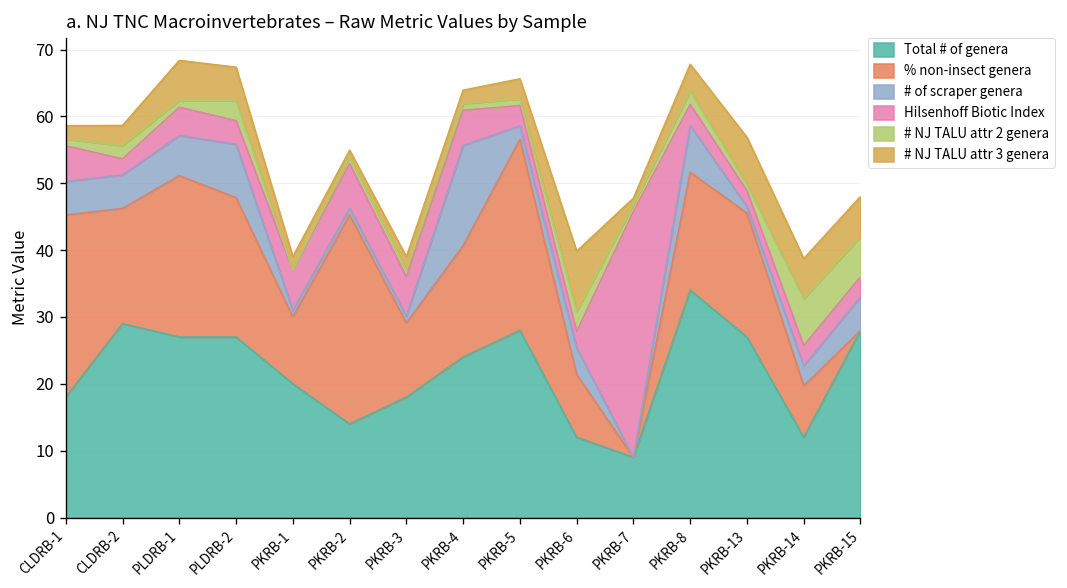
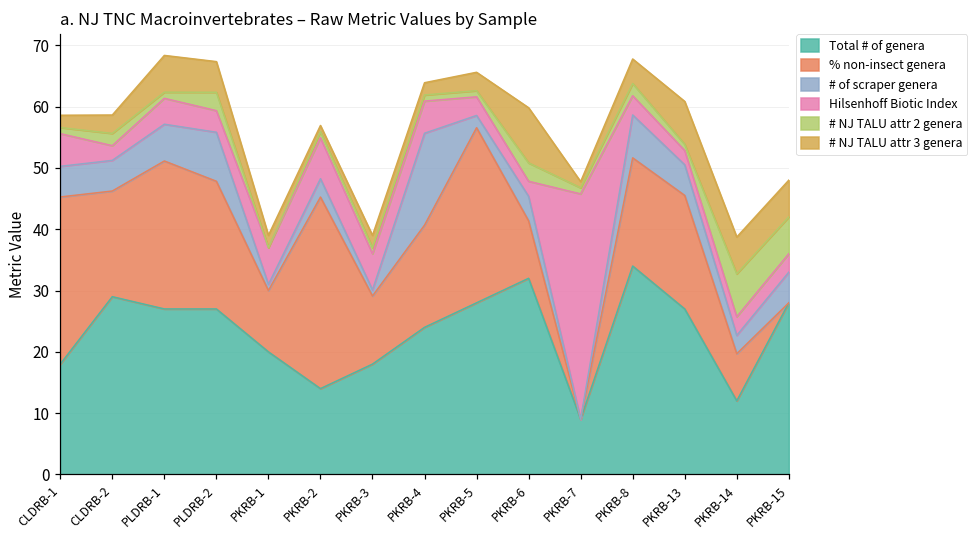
# of scraper genera, PKRB-2: 1 -> 3
Total # of genera, PKRB-6: 12 -> 32
# of scraper genera, PKRB-13: 1 -> 5
